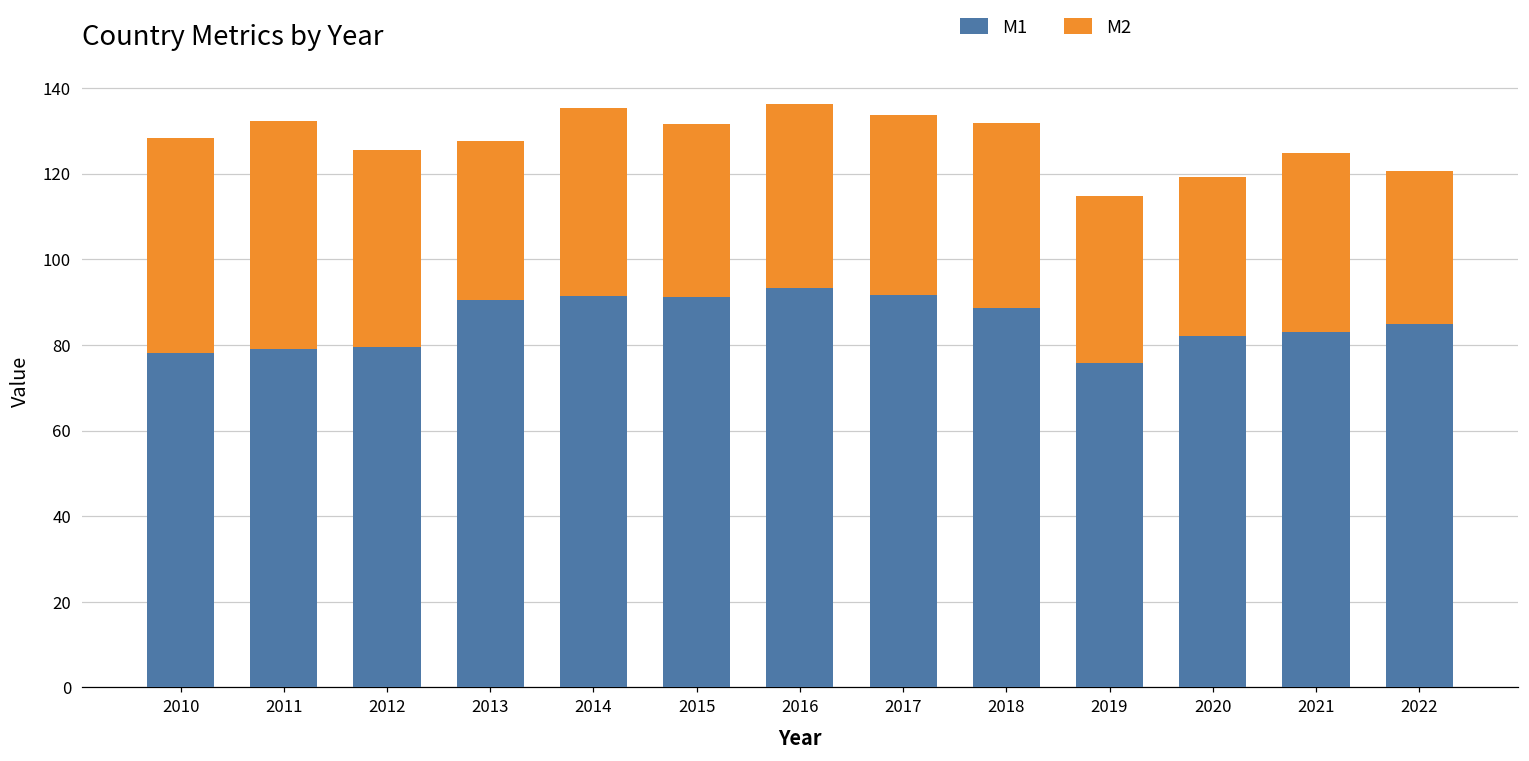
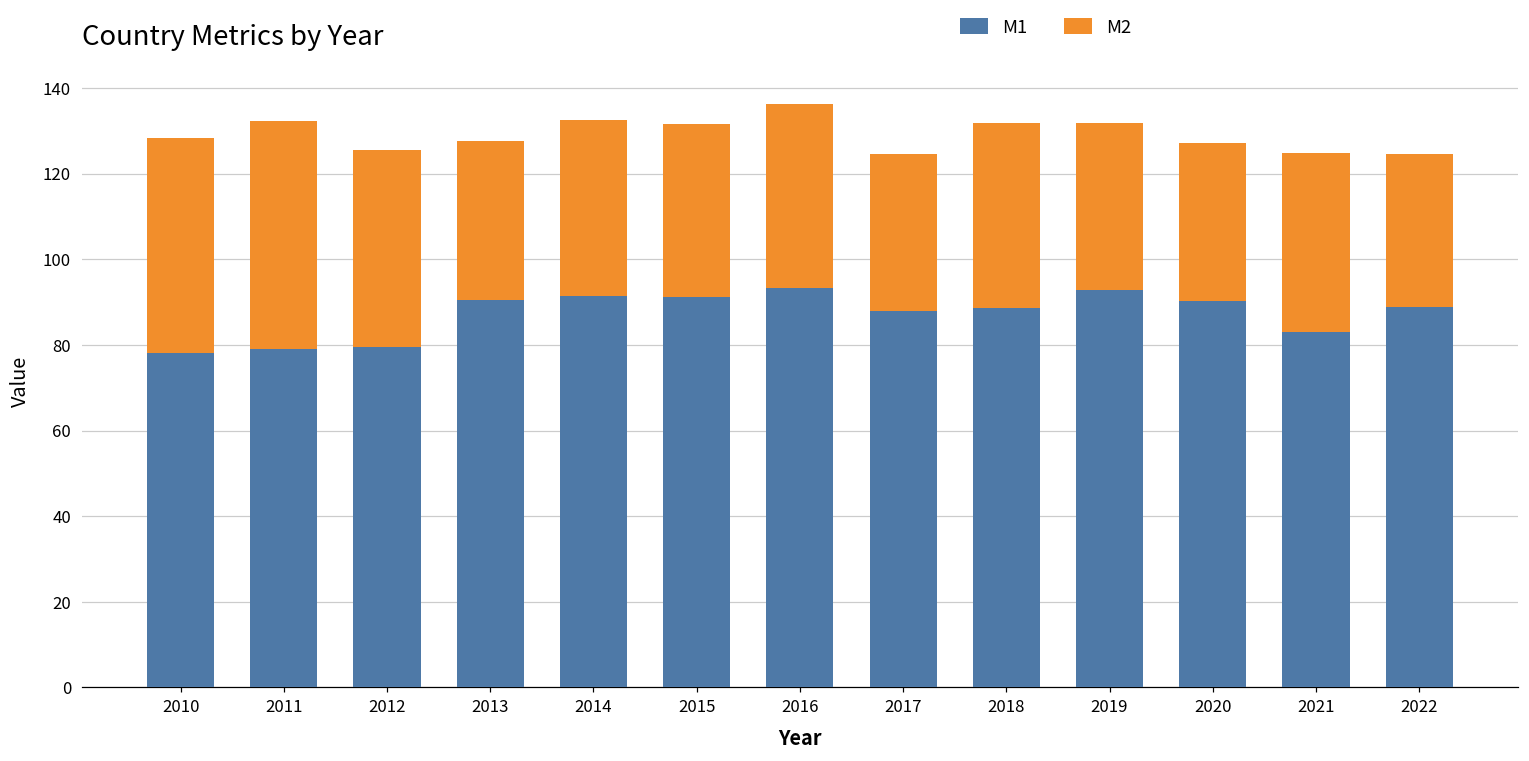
M2, 2014: 44 -> 41
M1, 2017: 92 -> 88
M2, 2017: 42 -> 37
M1, 2019: 76 -> 93
M1, 2020: 82 -> 90
M1, 2022: 85 -> 89
